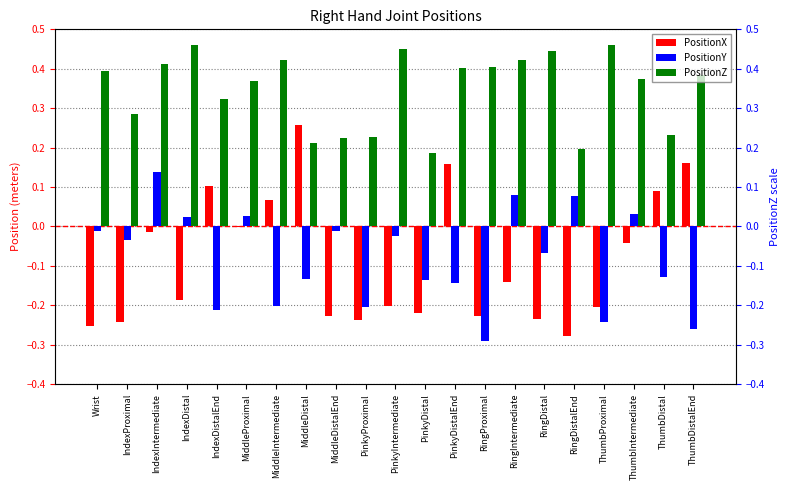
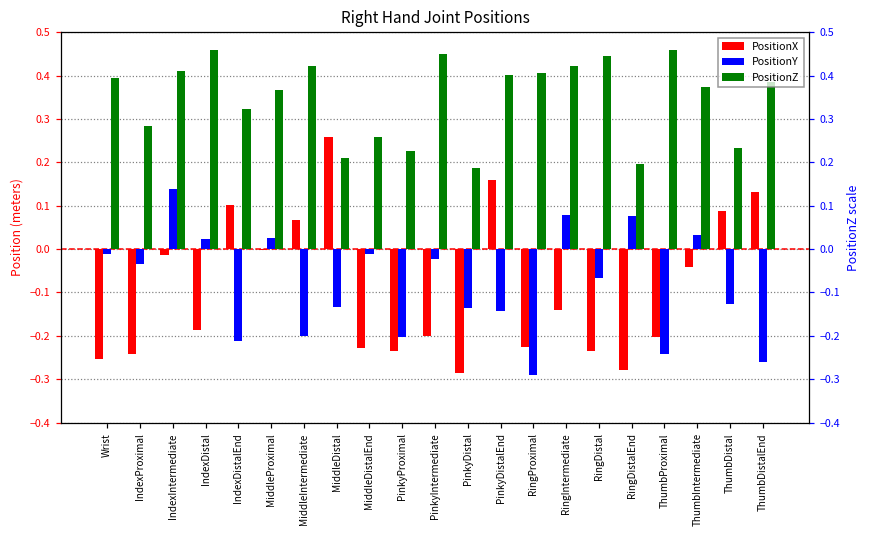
PositionZ, MiddleDistalEnd: 0.22 -> 0.26
PositionX, PinkyDistal: -0.22 -> -0.28
PositionX, ThumbDistalEnd: 0.16 -> 0.13
